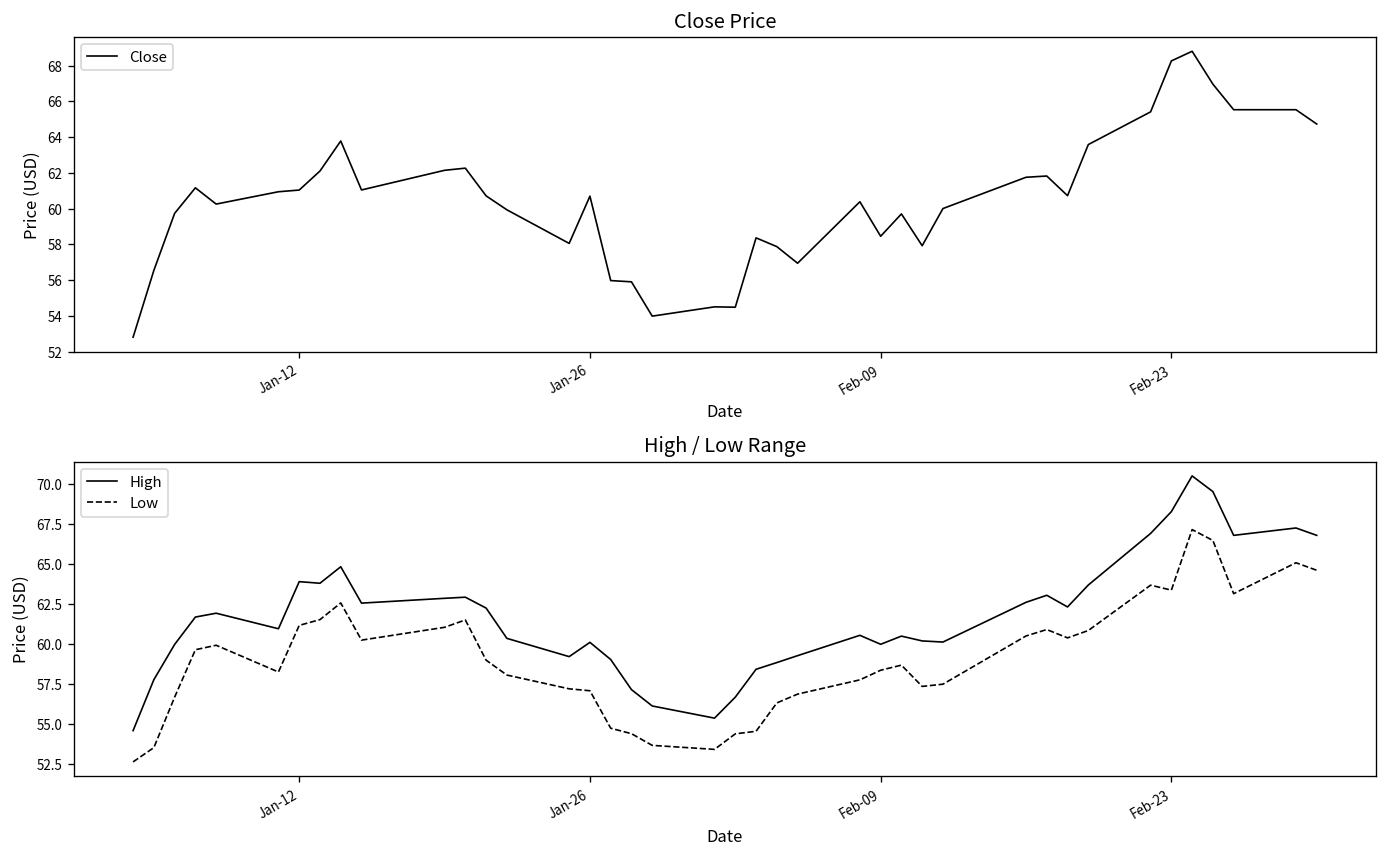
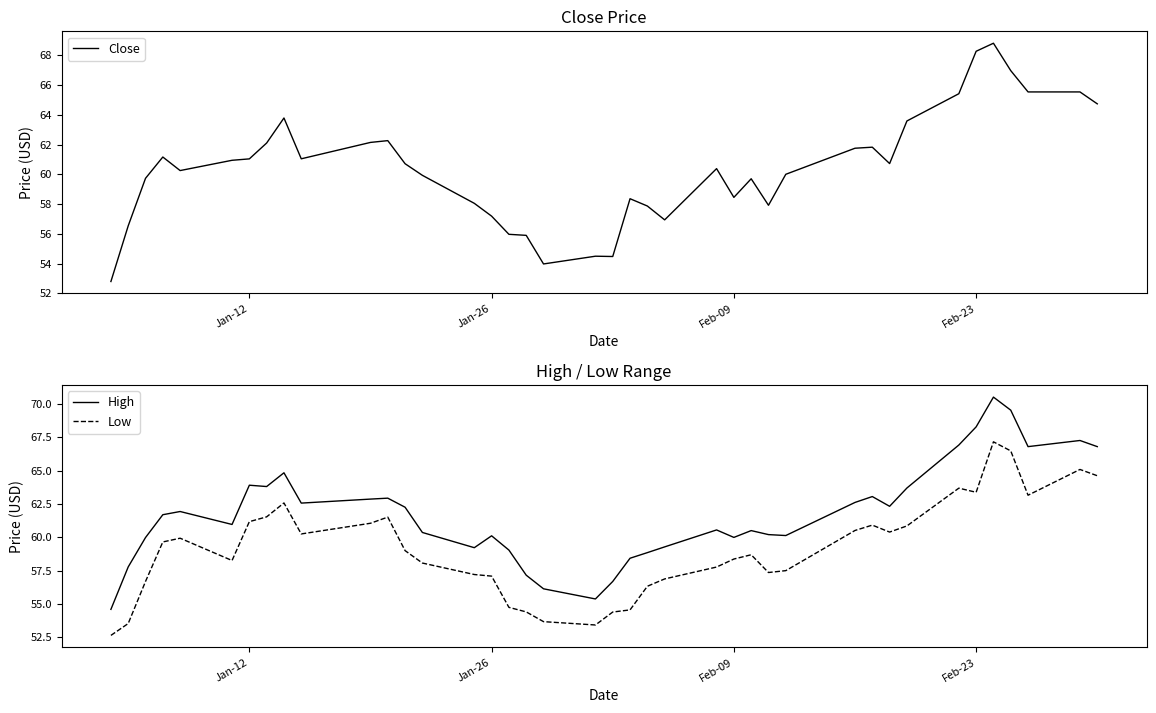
Close Price, Jan-26: 60.7 -> 57.2
